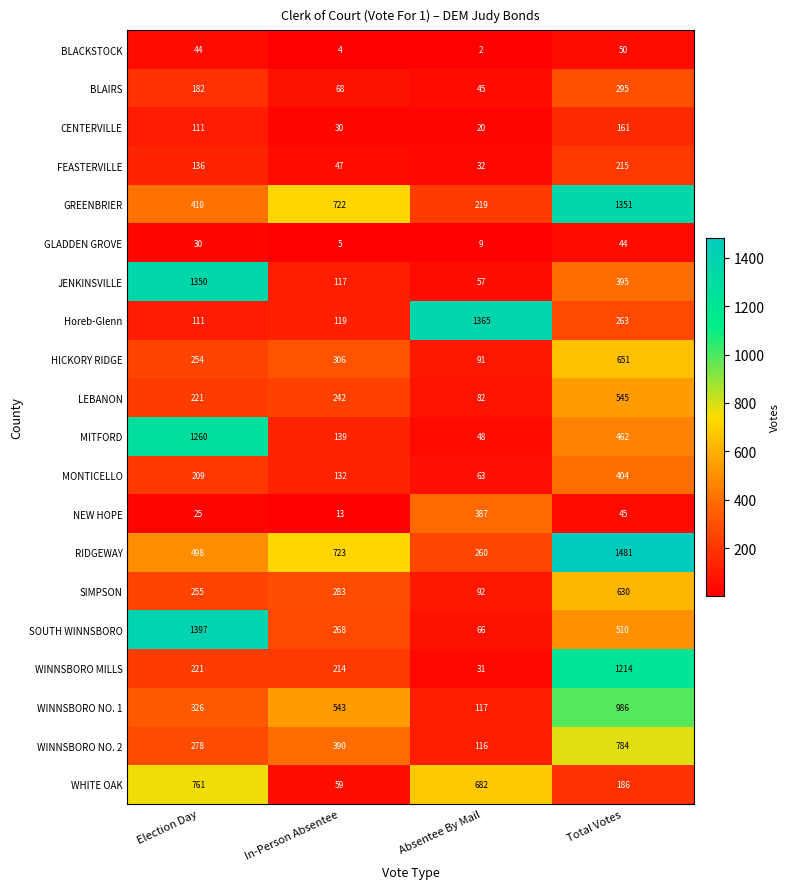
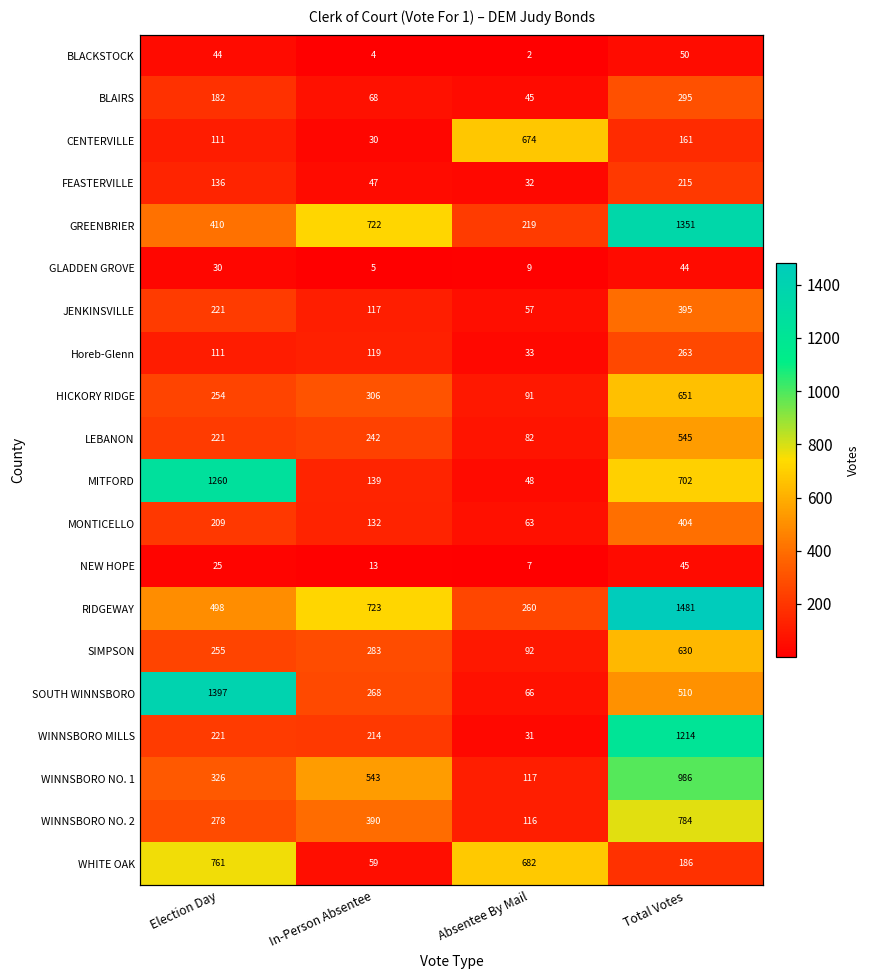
CENTERVILLE, Absentee By Mail: 20 -> 674
JENKINSVILLE, Election Day: 1350 -> 221
Horeb-Glenn, Absentee By Mail: 1365 -> 33
MITFORD, Total Votes: 462 -> 702
NEW HOPE, Absentee By Mail: 387 -> 7
